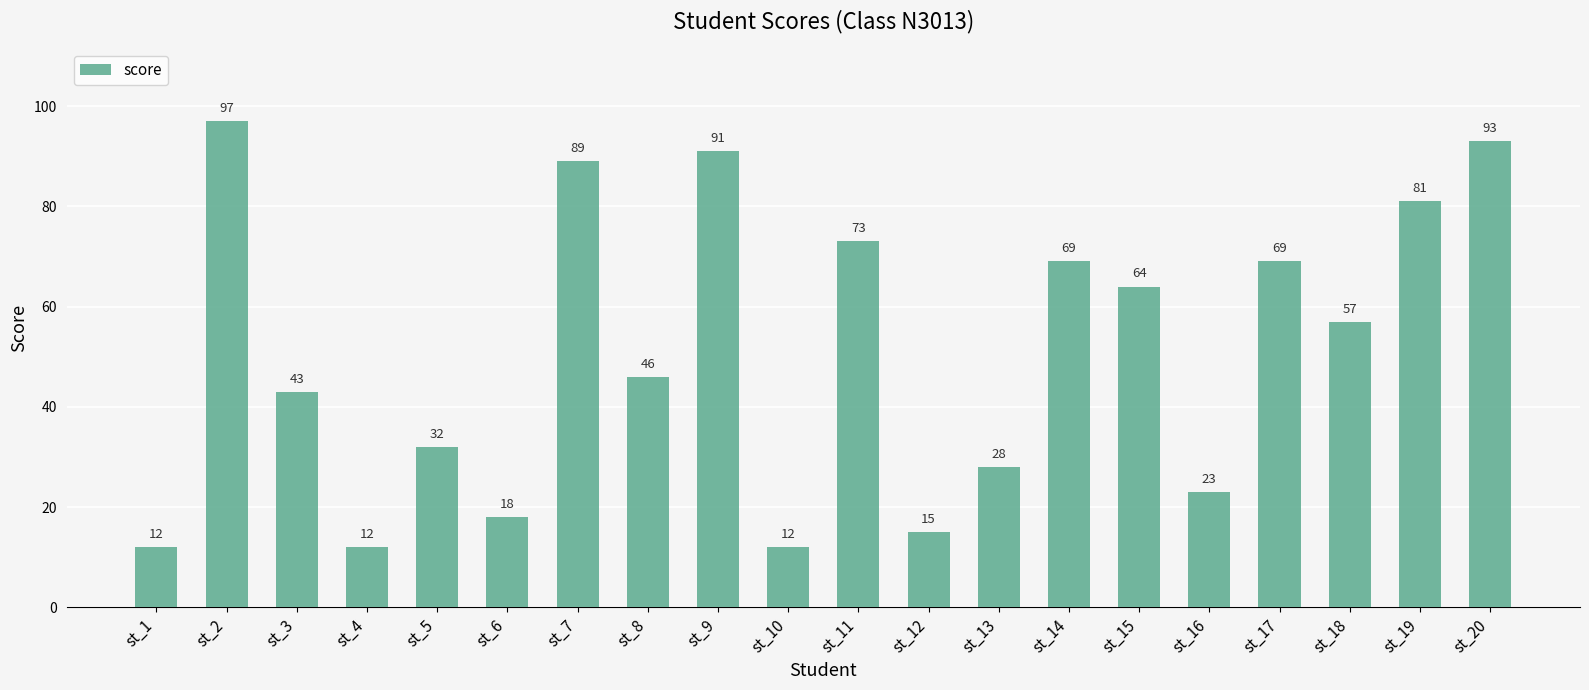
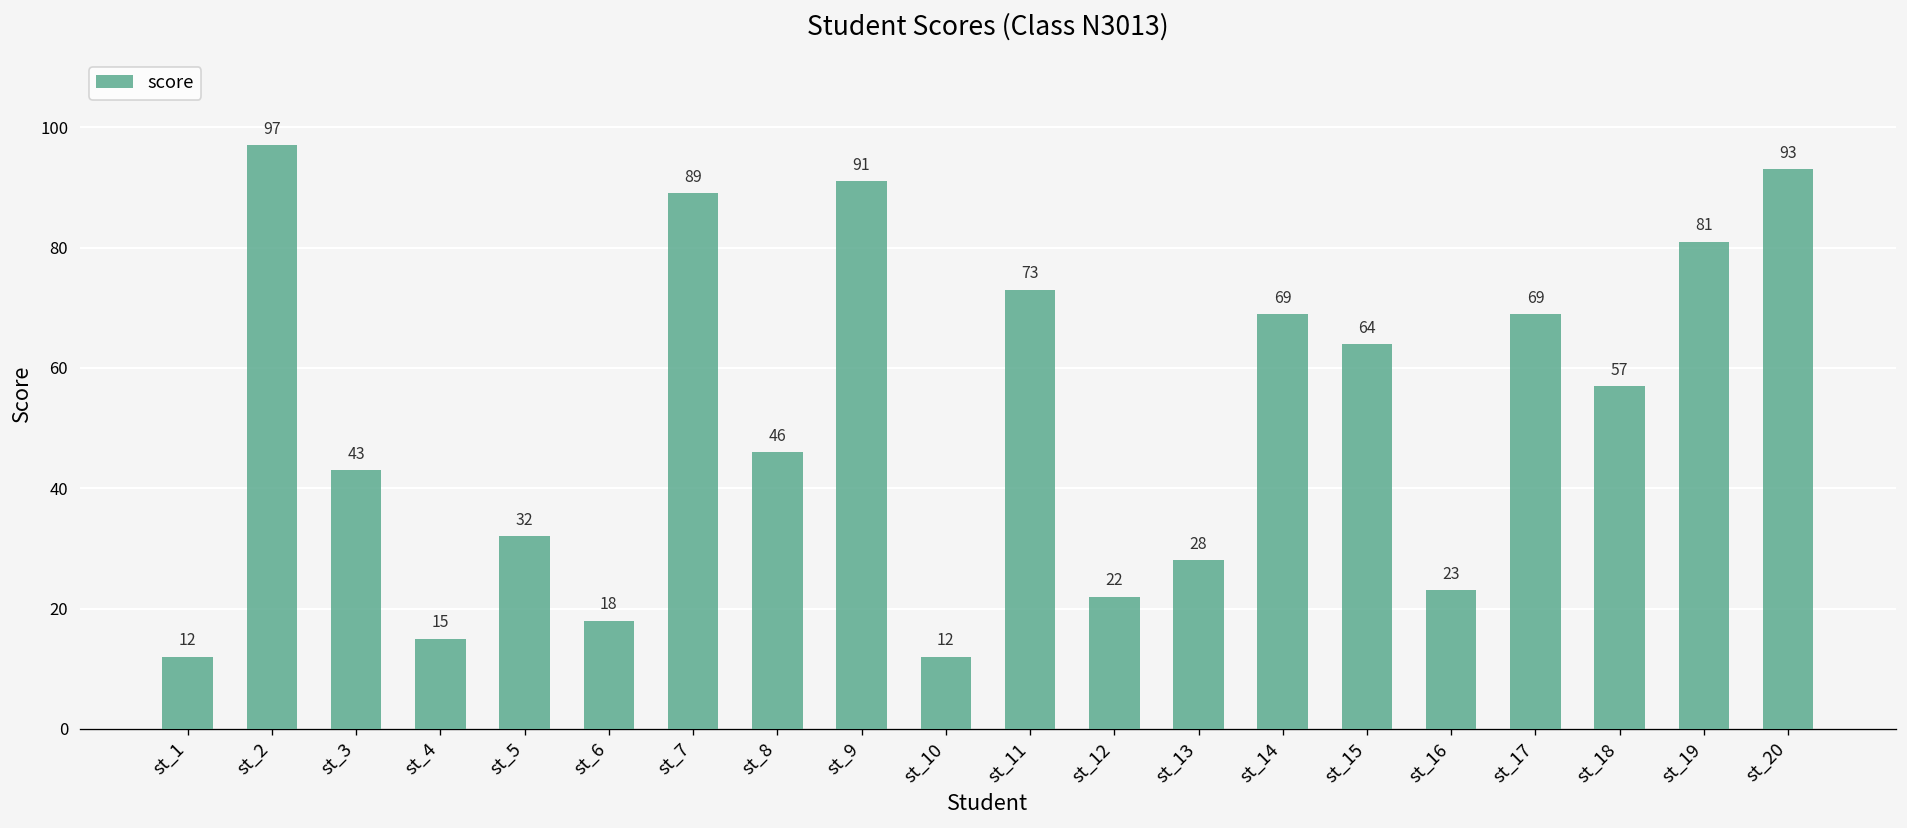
st_4: 12 -> 15
st_12: 15 -> 22
